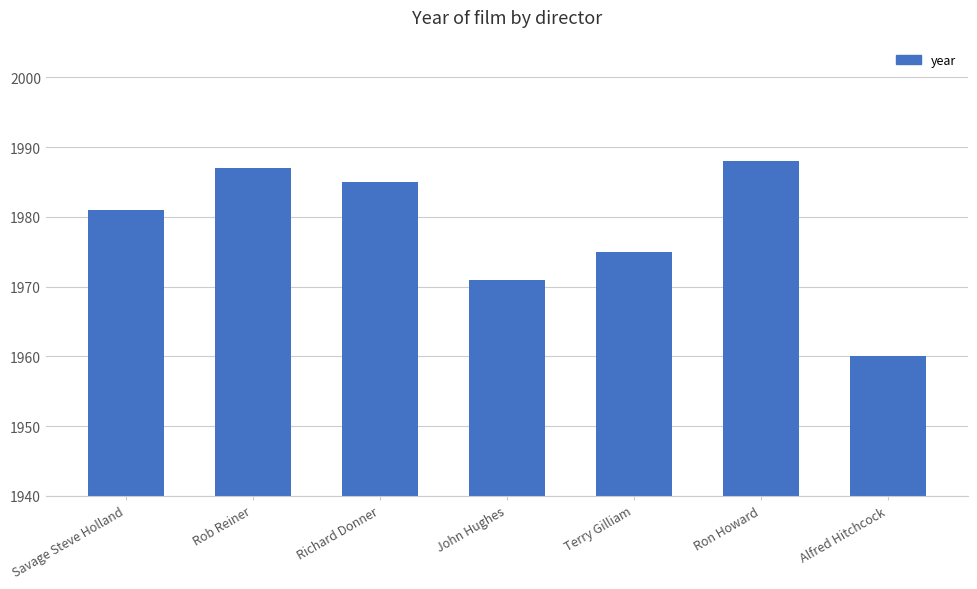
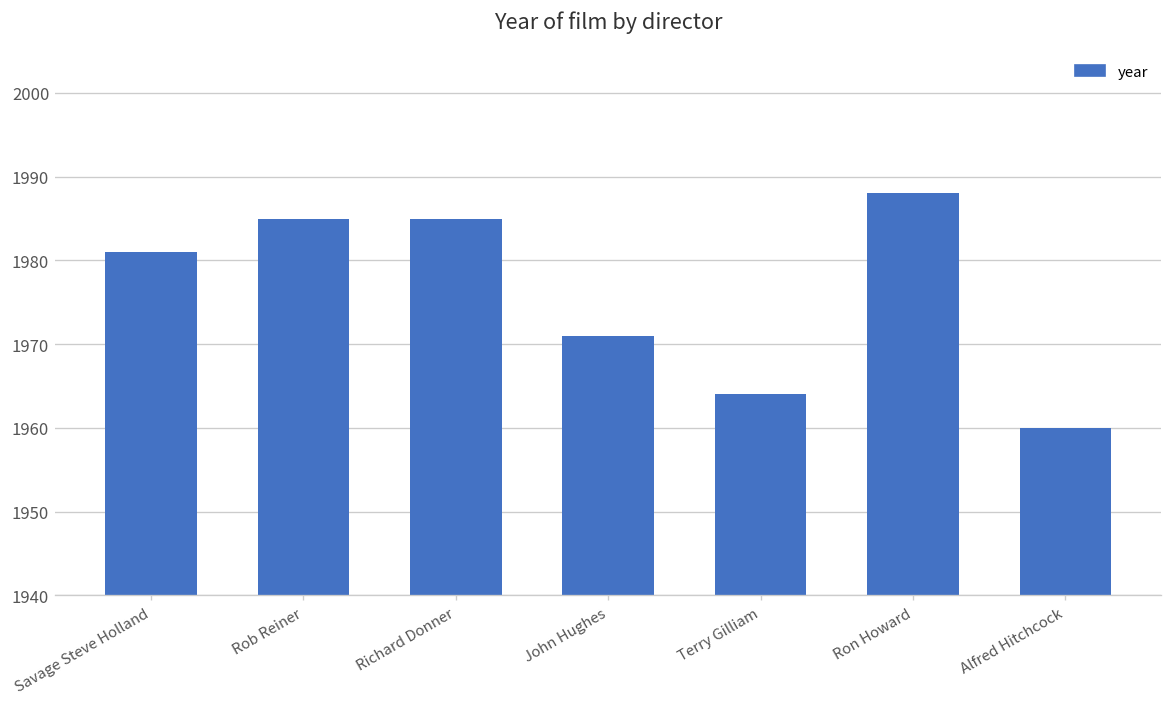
Rob Reiner: 1987 -> 1985
Terry Gilliam: 1975 -> 1964
